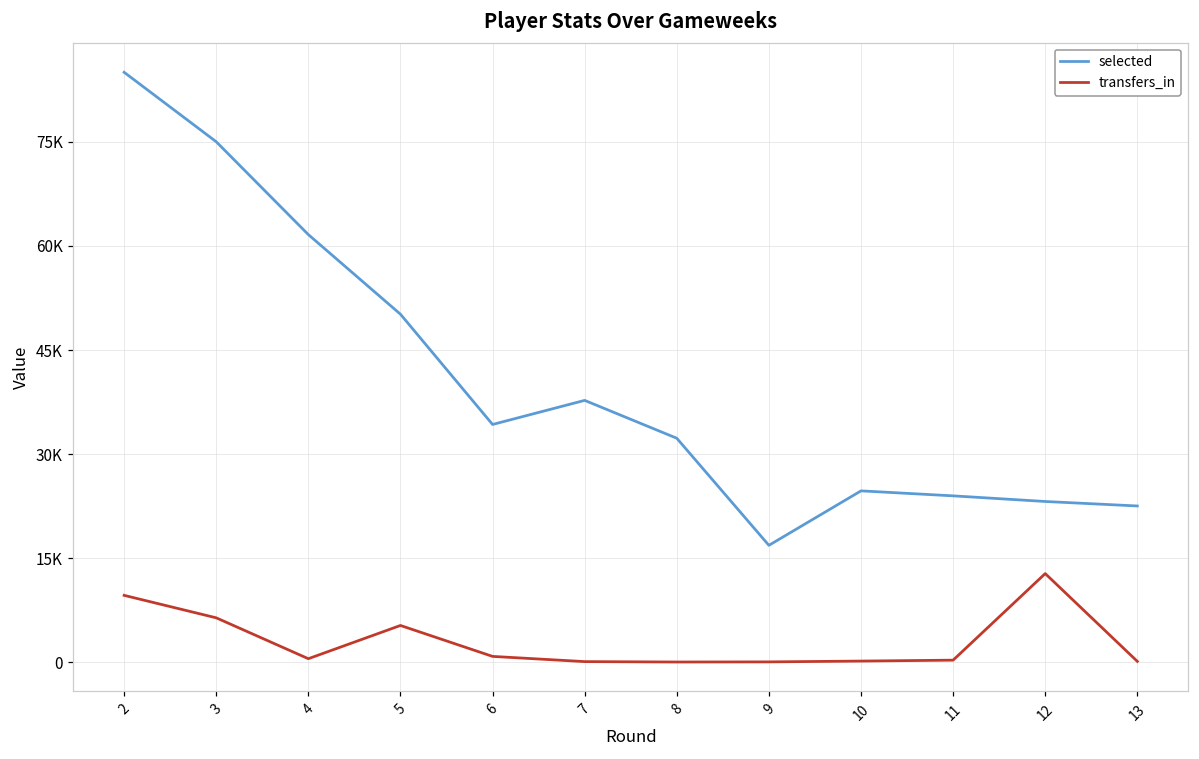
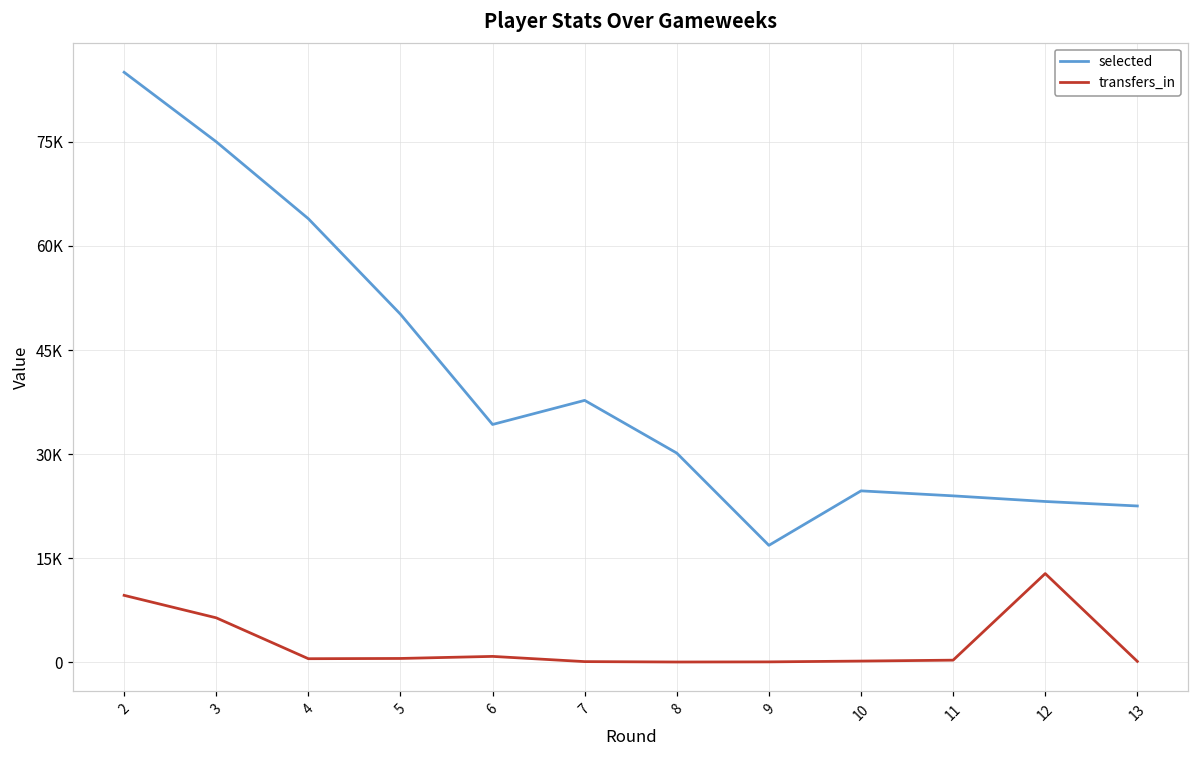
selected, 4: 62000 -> 64000
transfers_in, 5: 5000 -> 1000
selected, 8: 32000 -> 30000
